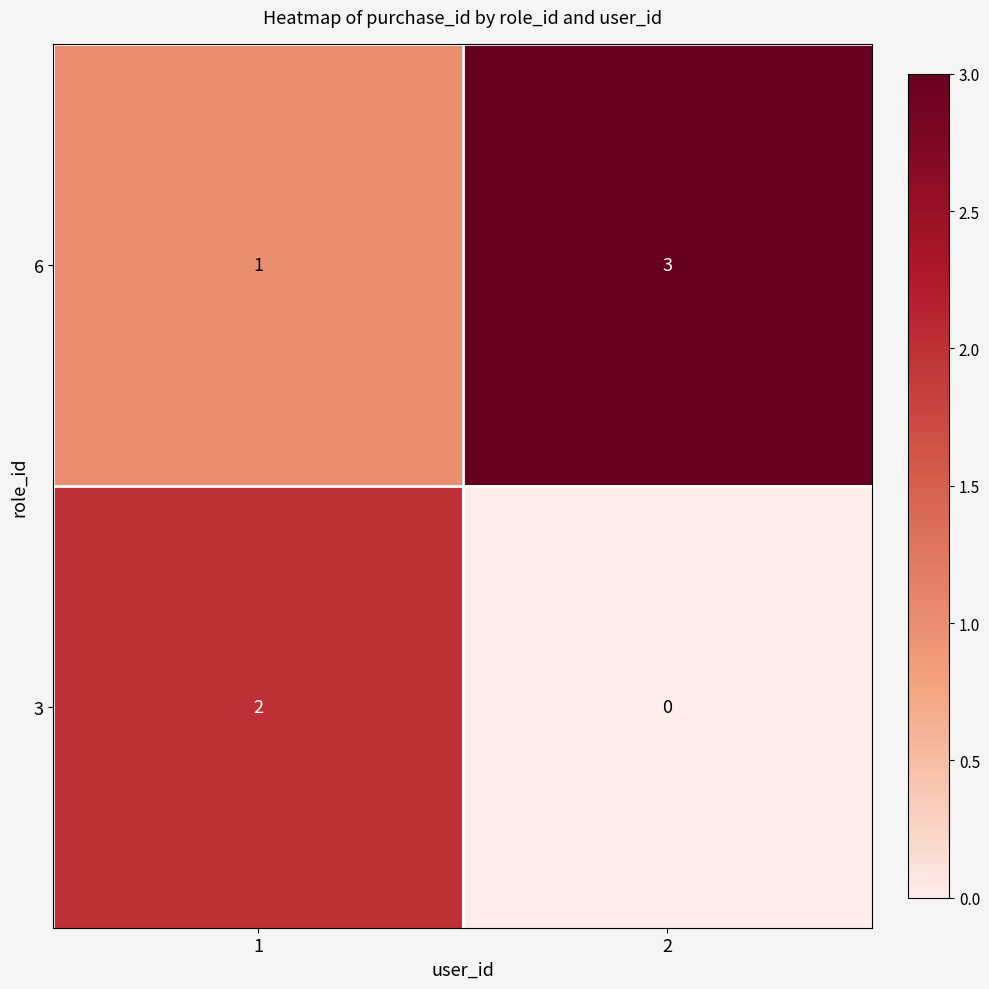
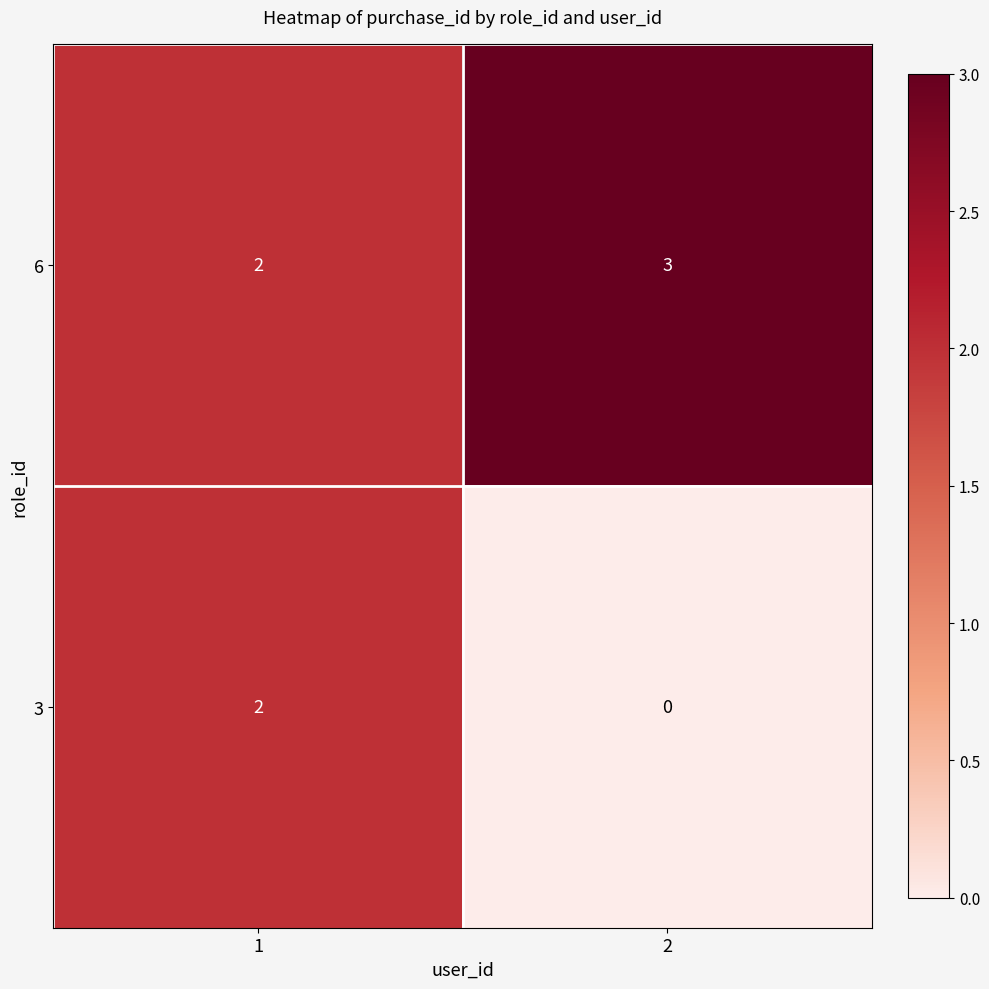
6, 1: 1 -> 2
